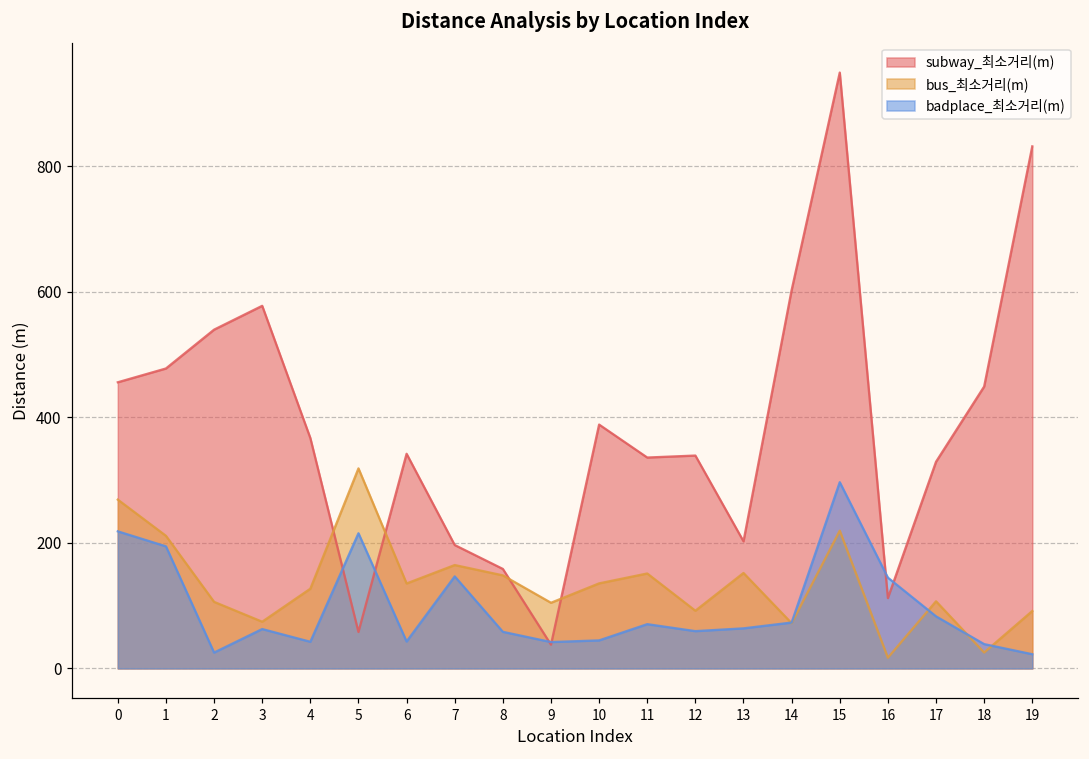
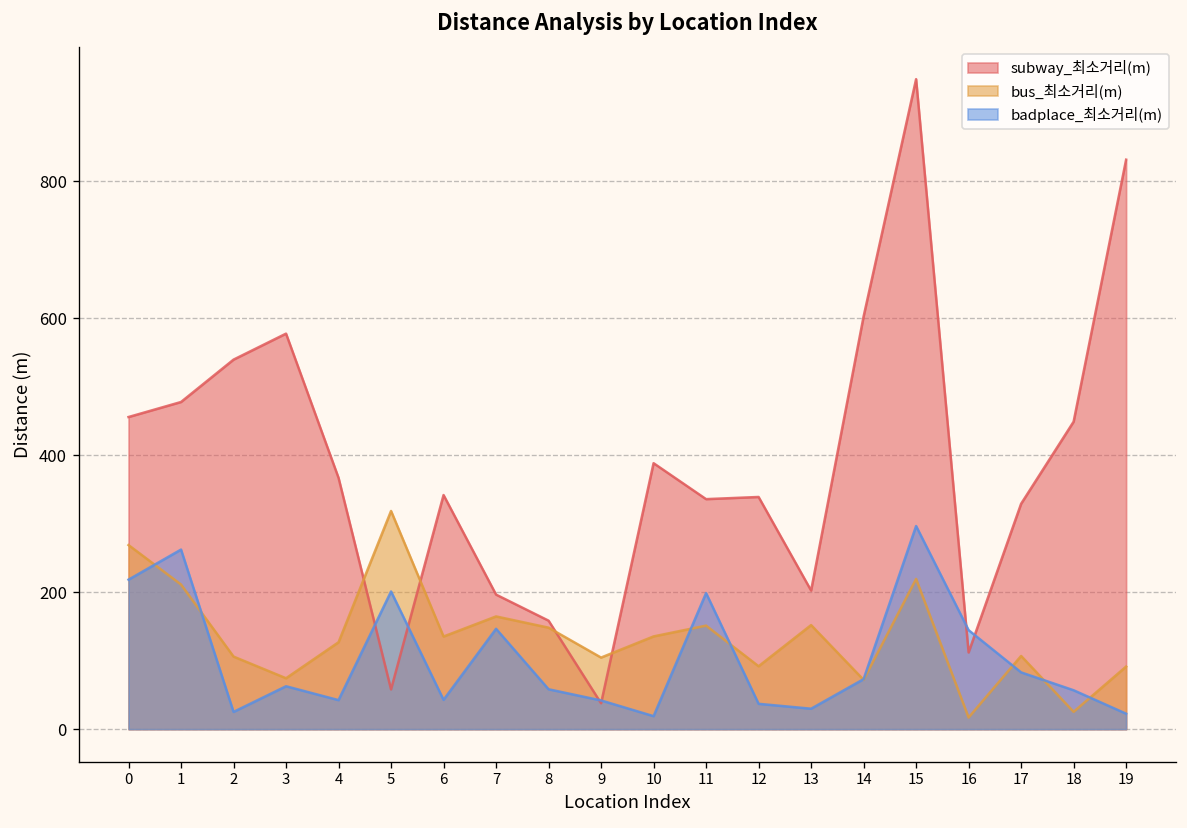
badplace_최소거리(m), 1: 190 -> 260
badplace_최소거리(m), 5: 220 -> 200
badplace_최소거리(m), 10: 40 -> 20
badplace_최소거리(m), 11: 70 -> 200
badplace_최소거리(m), 12: 60 -> 40
badplace_최소거리(m), 13: 60 -> 30
badplace_최소거리(m), 18: 40 -> 60
